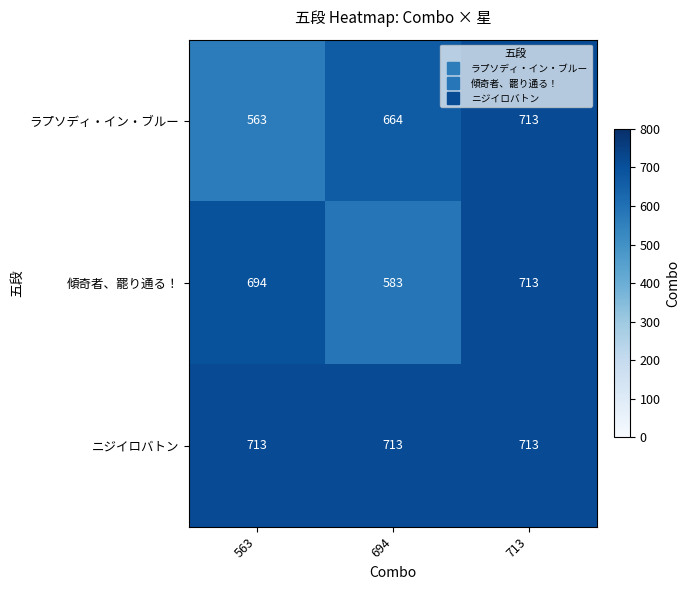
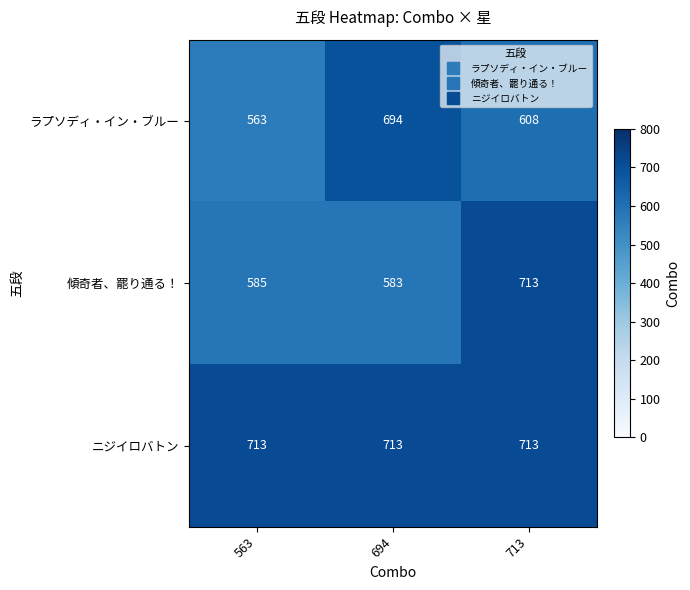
ラプソディ・イン・ブルー, 694: 664 -> 694
ラプソディ・イン・ブルー, 713: 713 -> 608
傾奇者、罷り通る！, 563: 694 -> 585
